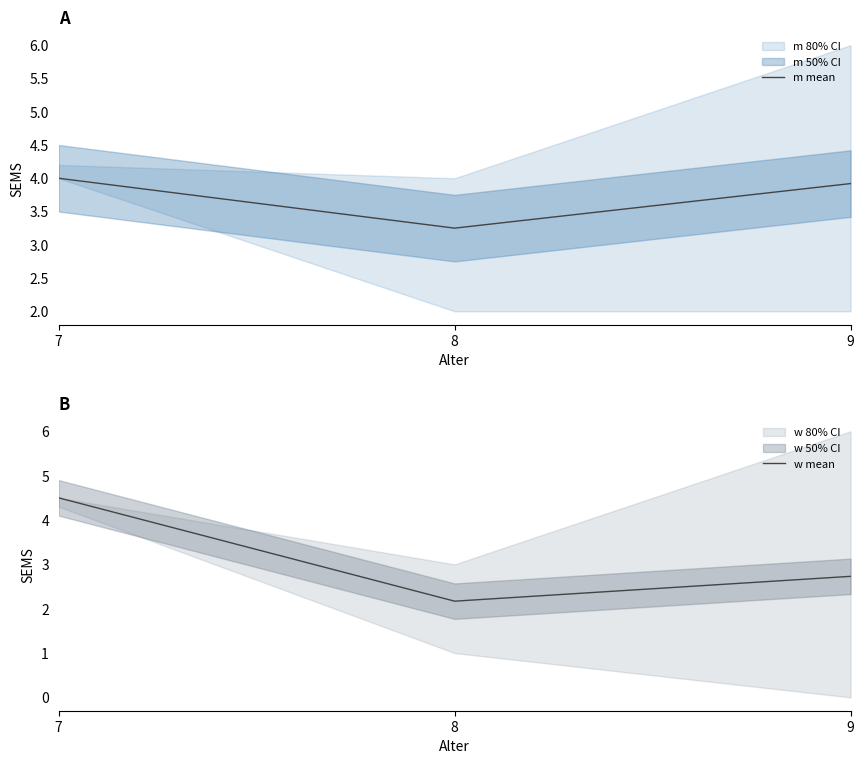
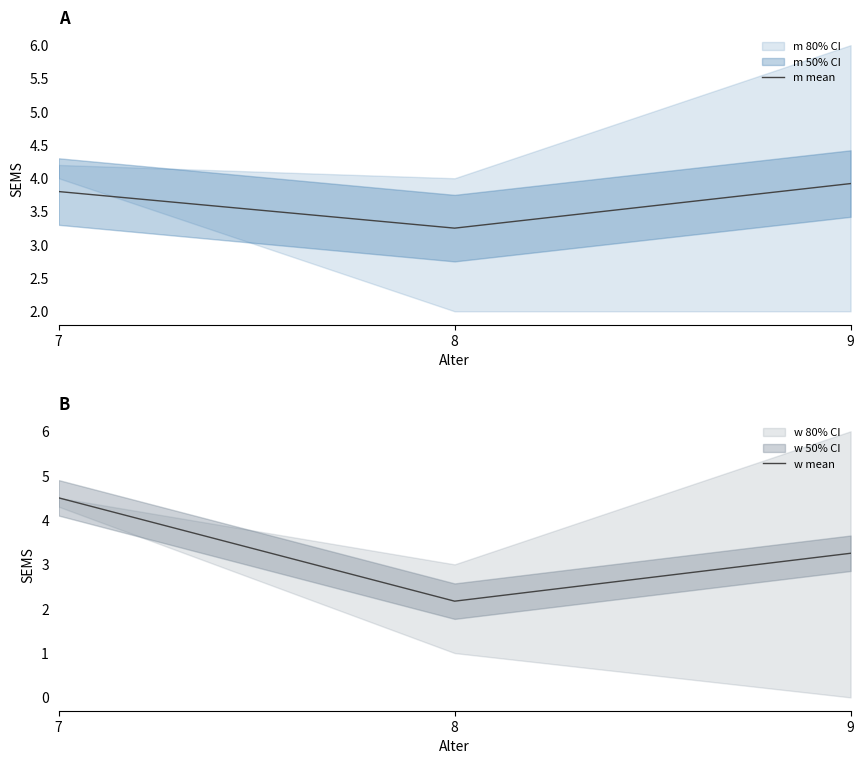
A, m mean, 7: 4.0 -> 3.8
B, w mean, 9: 2.7 -> 3.3
